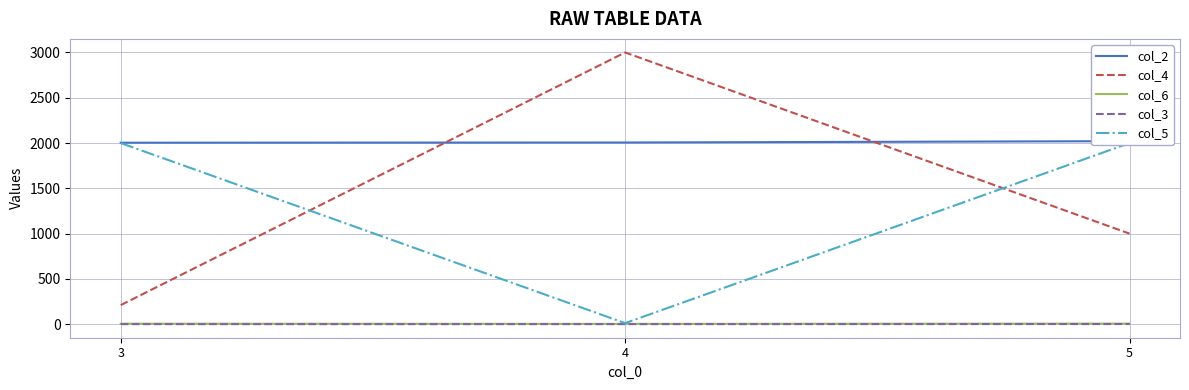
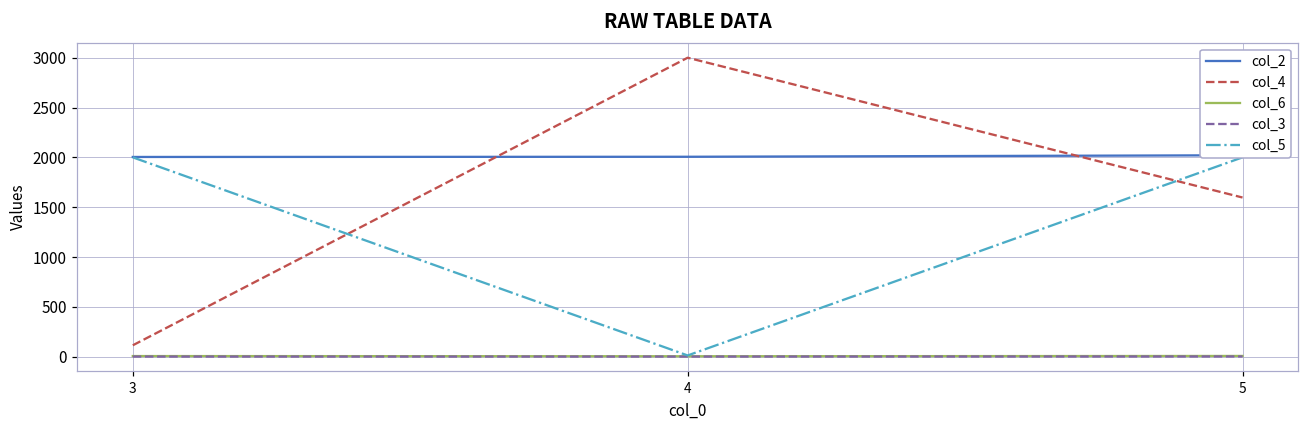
col_4, 3: 200 -> 100
col_4, 5: 1000 -> 1600
